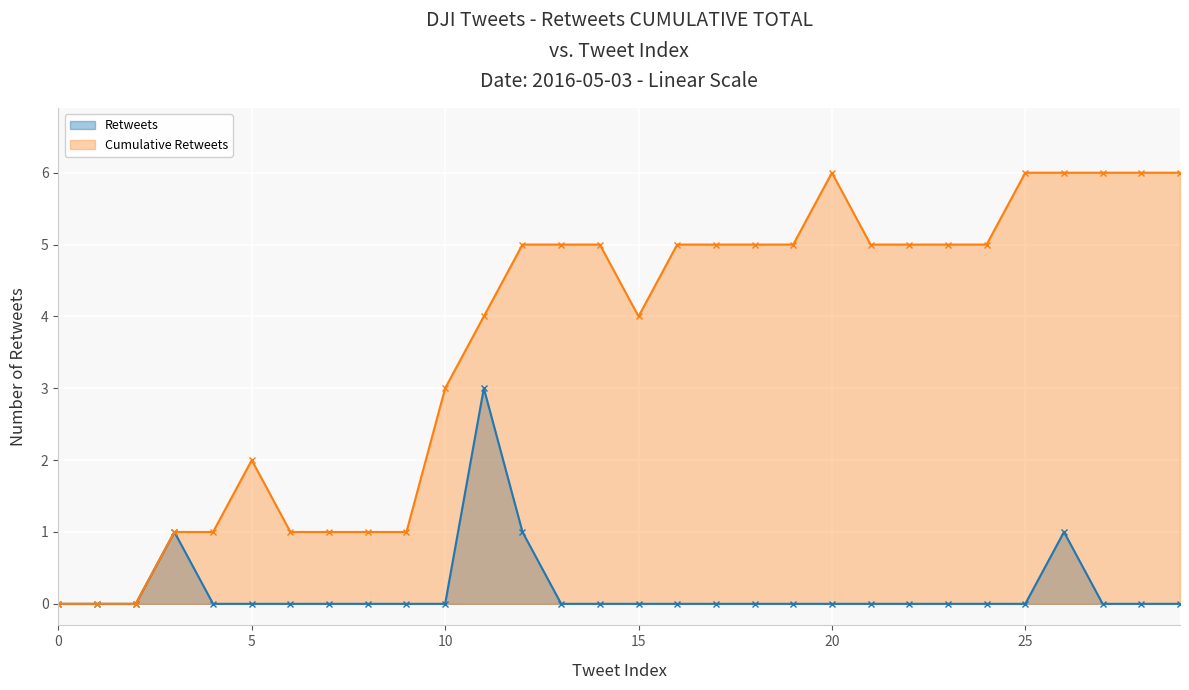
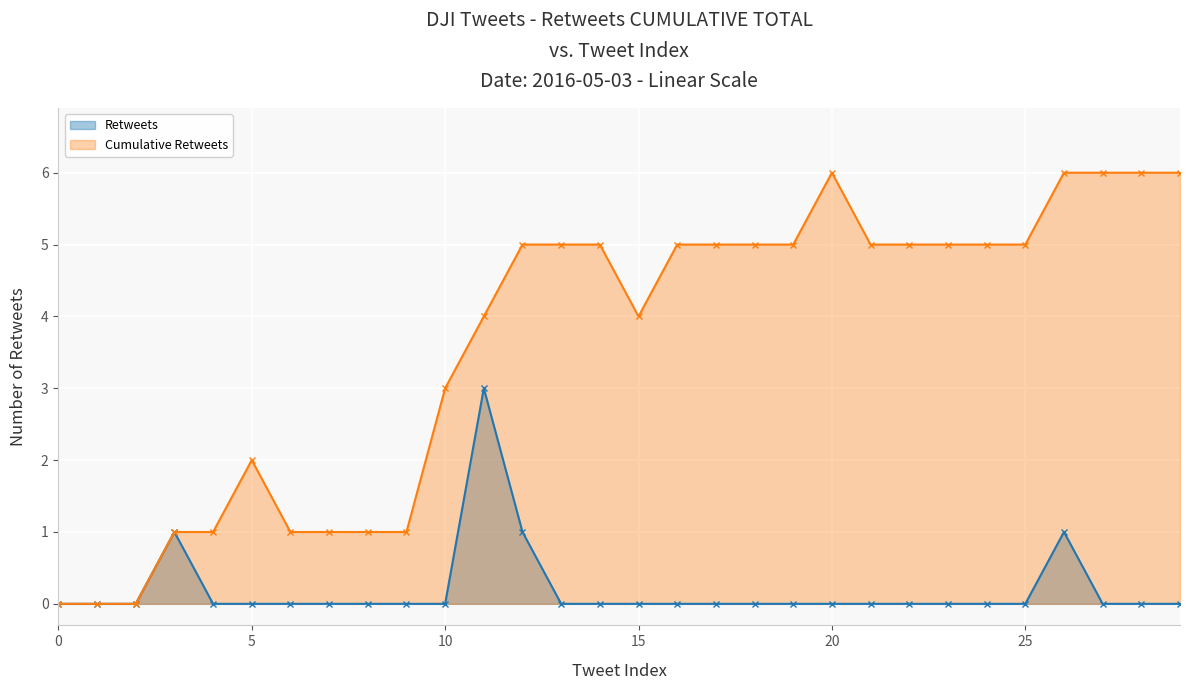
Cumulative Retweets, 25: 6 -> 5
